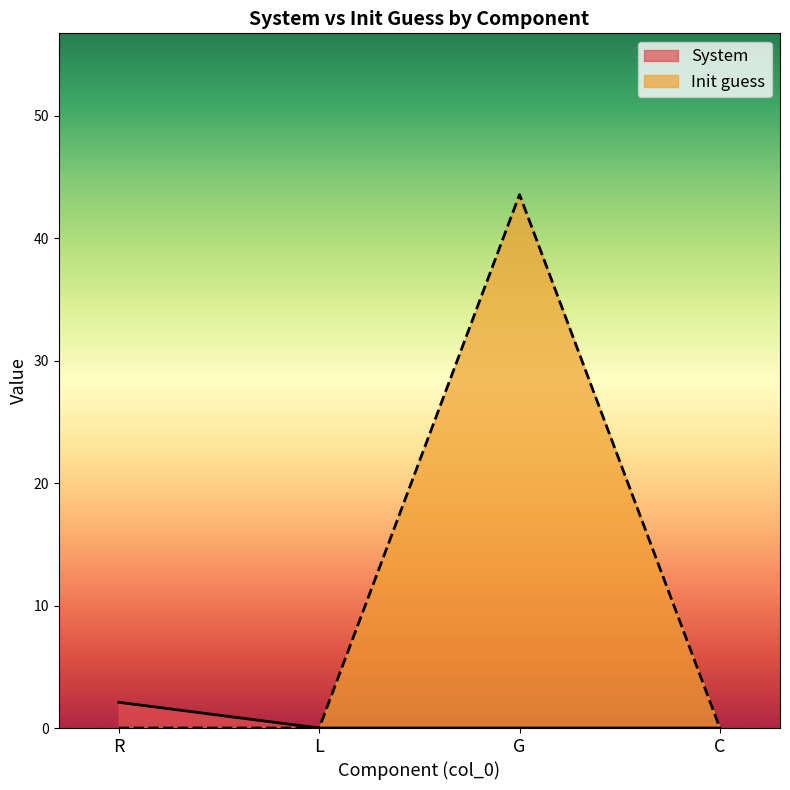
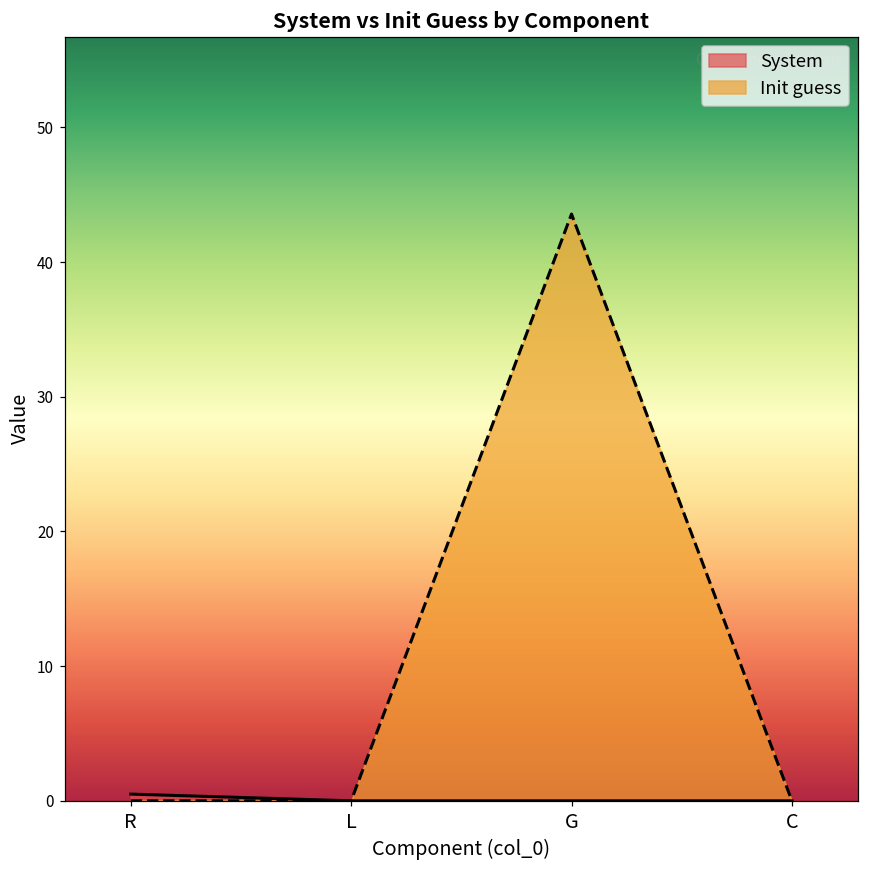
System, R: 2.1 -> 0.5
